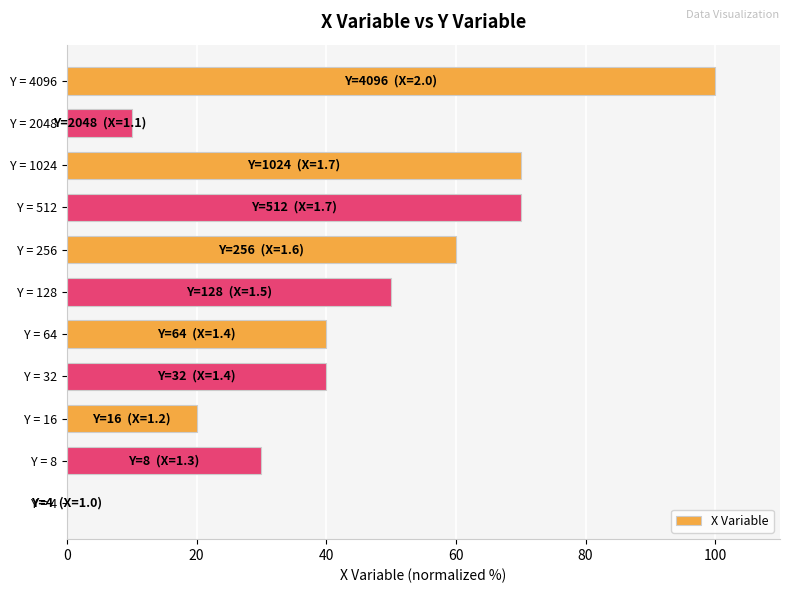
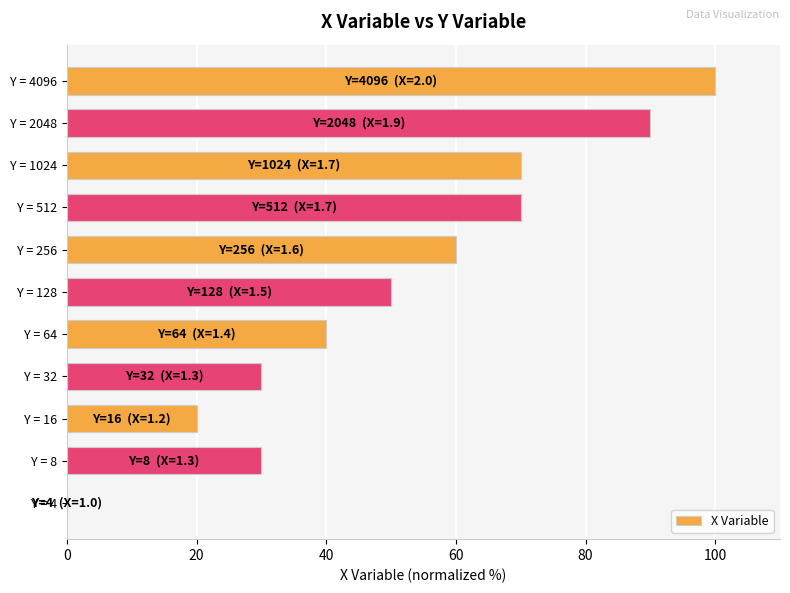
Y = 2048: 1.1 -> 1.9
Y = 32: 1.4 -> 1.3
